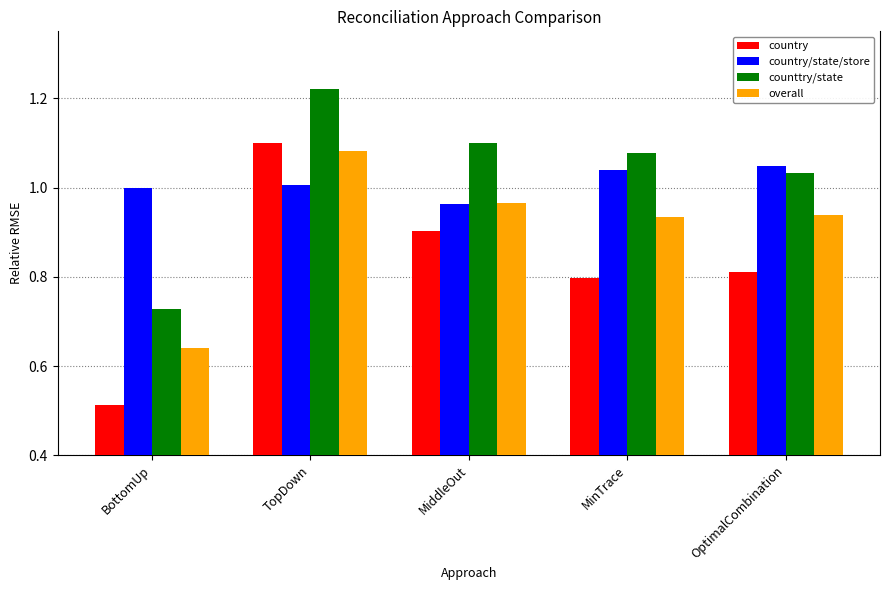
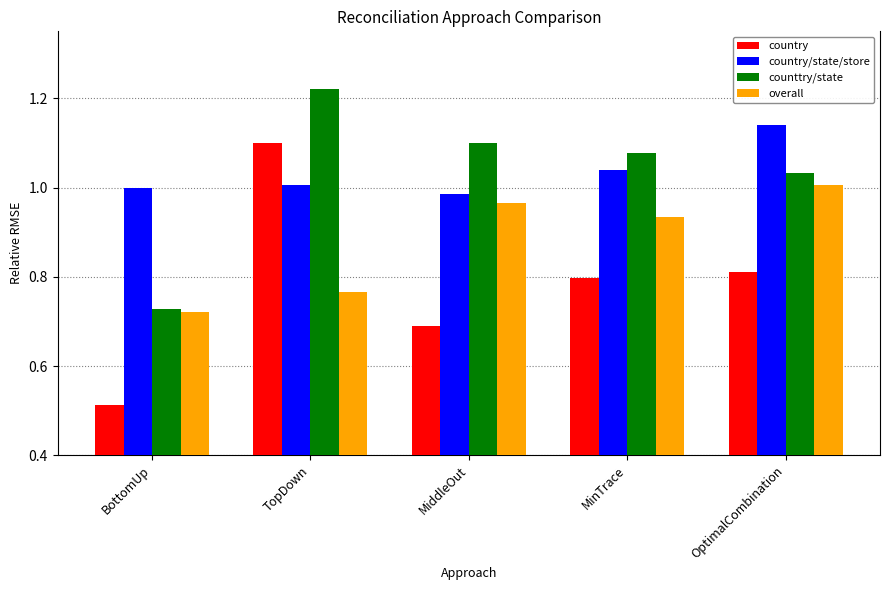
overall, BottomUp: 0.64 -> 0.72
overall, TopDown: 1.08 -> 0.77
country, MiddleOut: 0.90 -> 0.69
country/state/store, MiddleOut: 0.96 -> 0.99
country/state/store, OptimalCombination: 1.05 -> 1.14
overall, OptimalCombination: 0.94 -> 1.01
